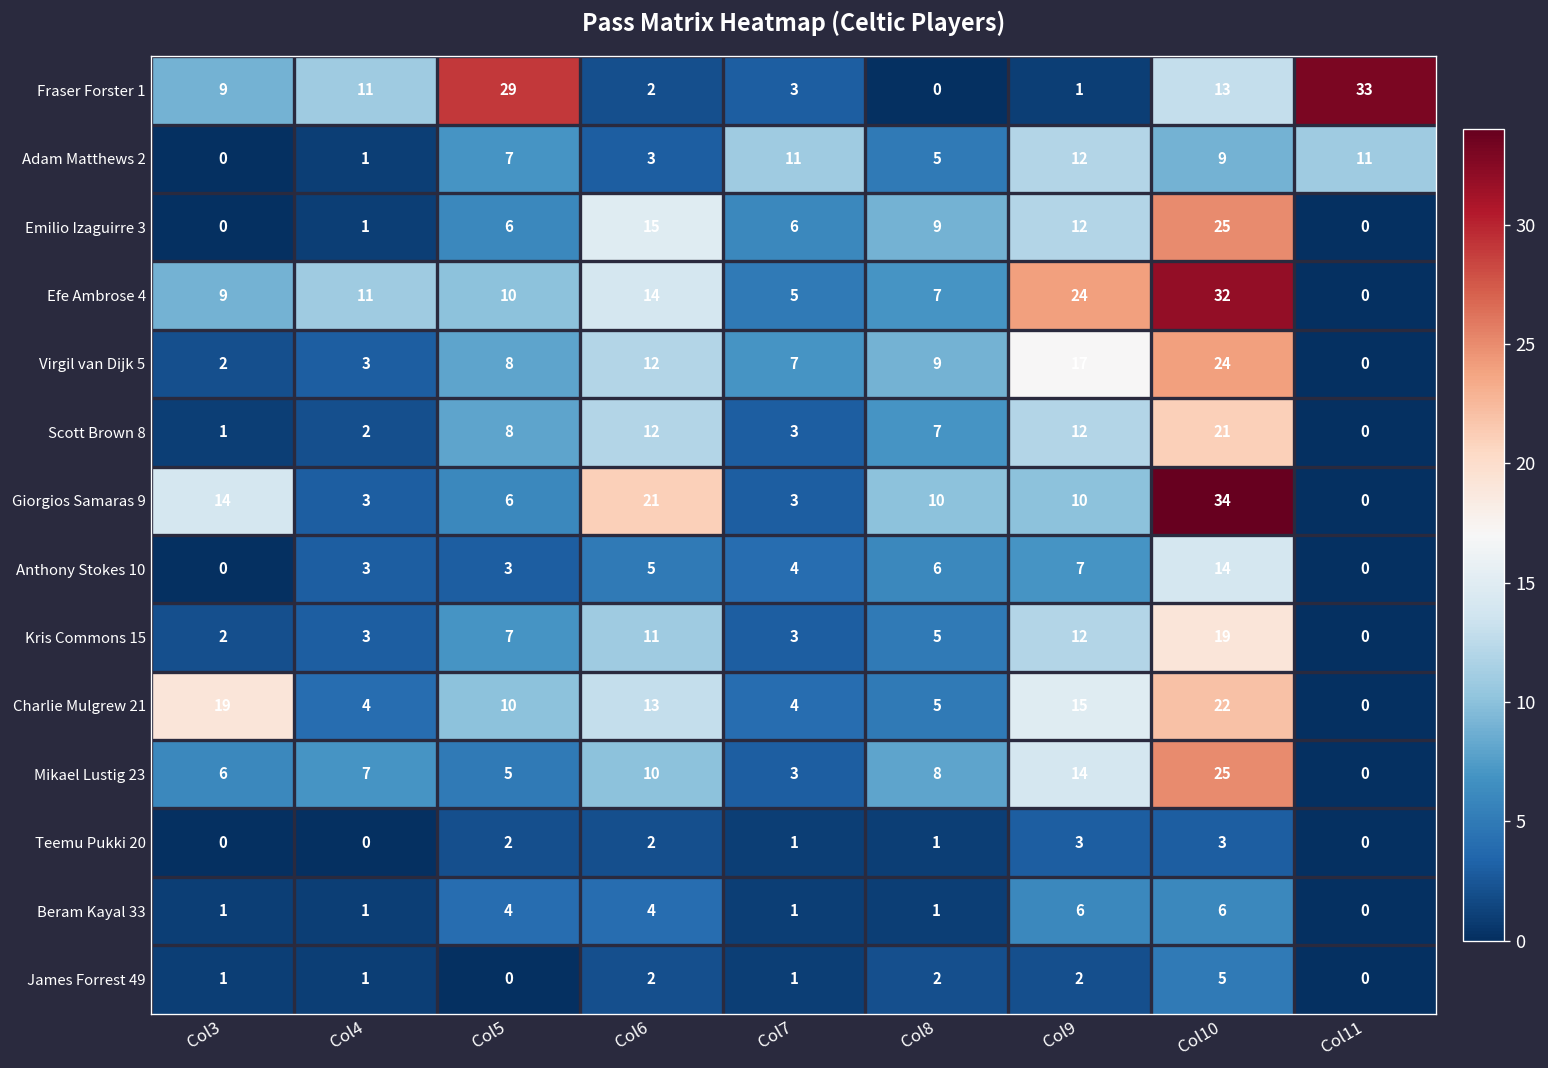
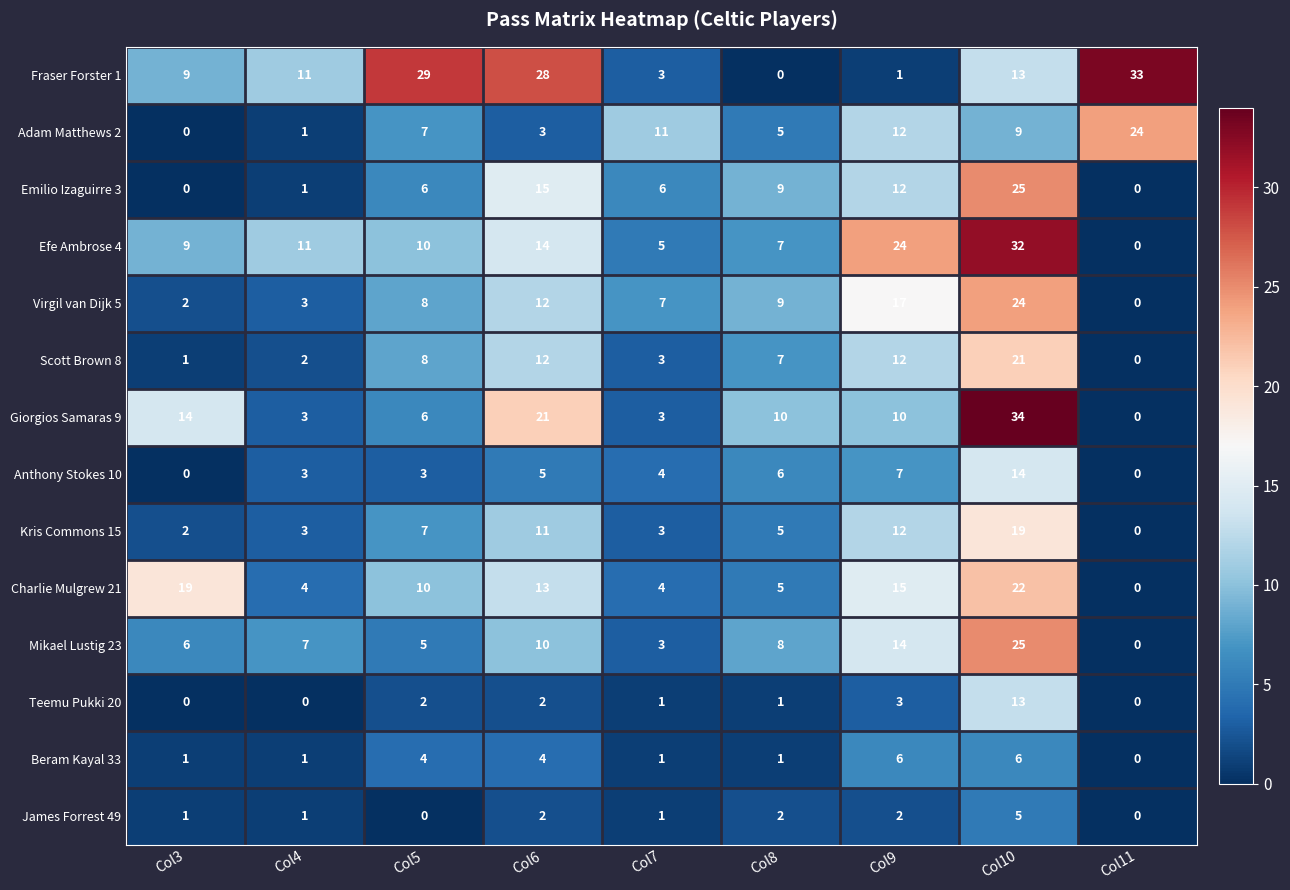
Fraser Forster 1, Col6: 2 -> 28
Adam Matthews 2, Col11: 11 -> 24
Teemu Pukki 20, Col10: 3 -> 13
